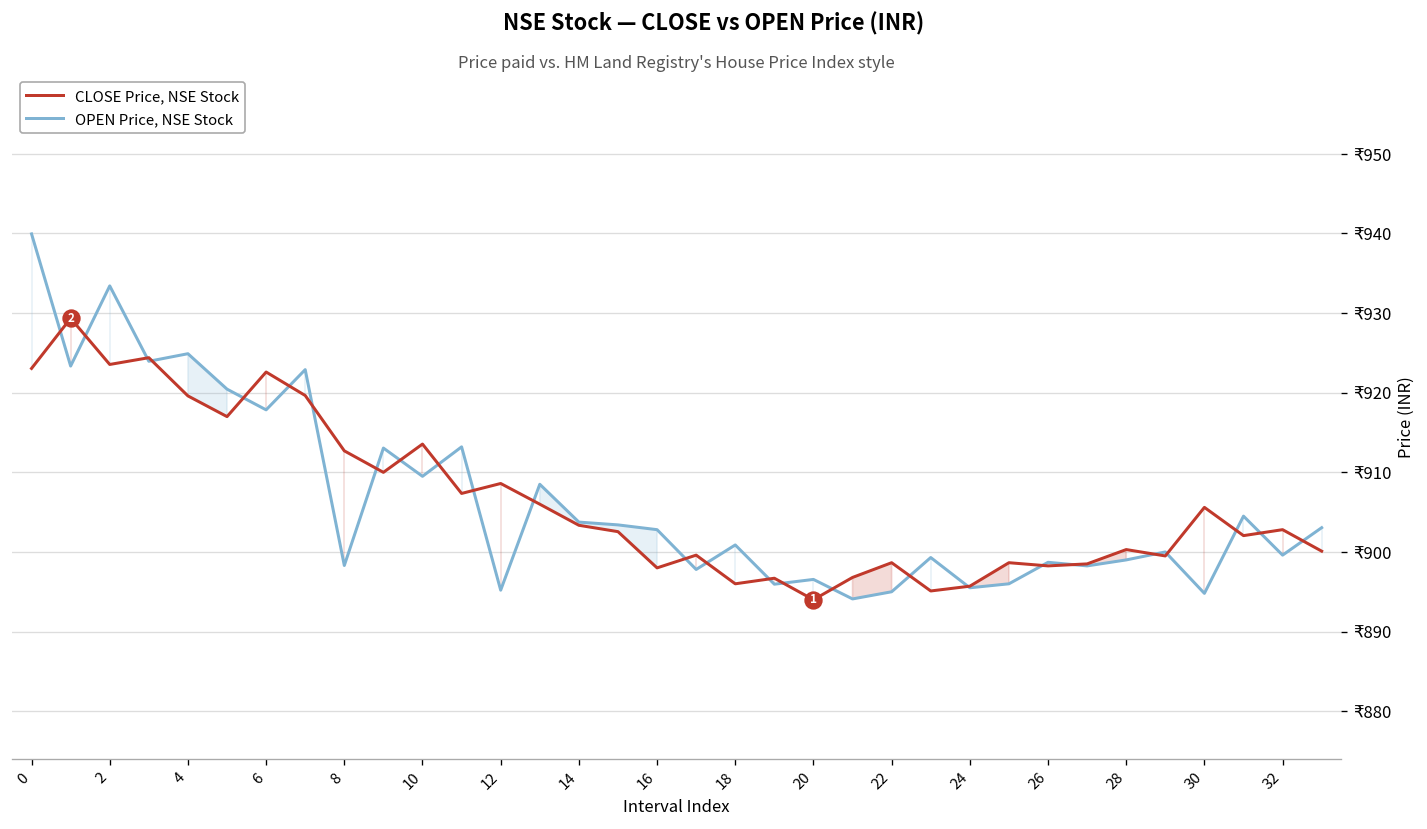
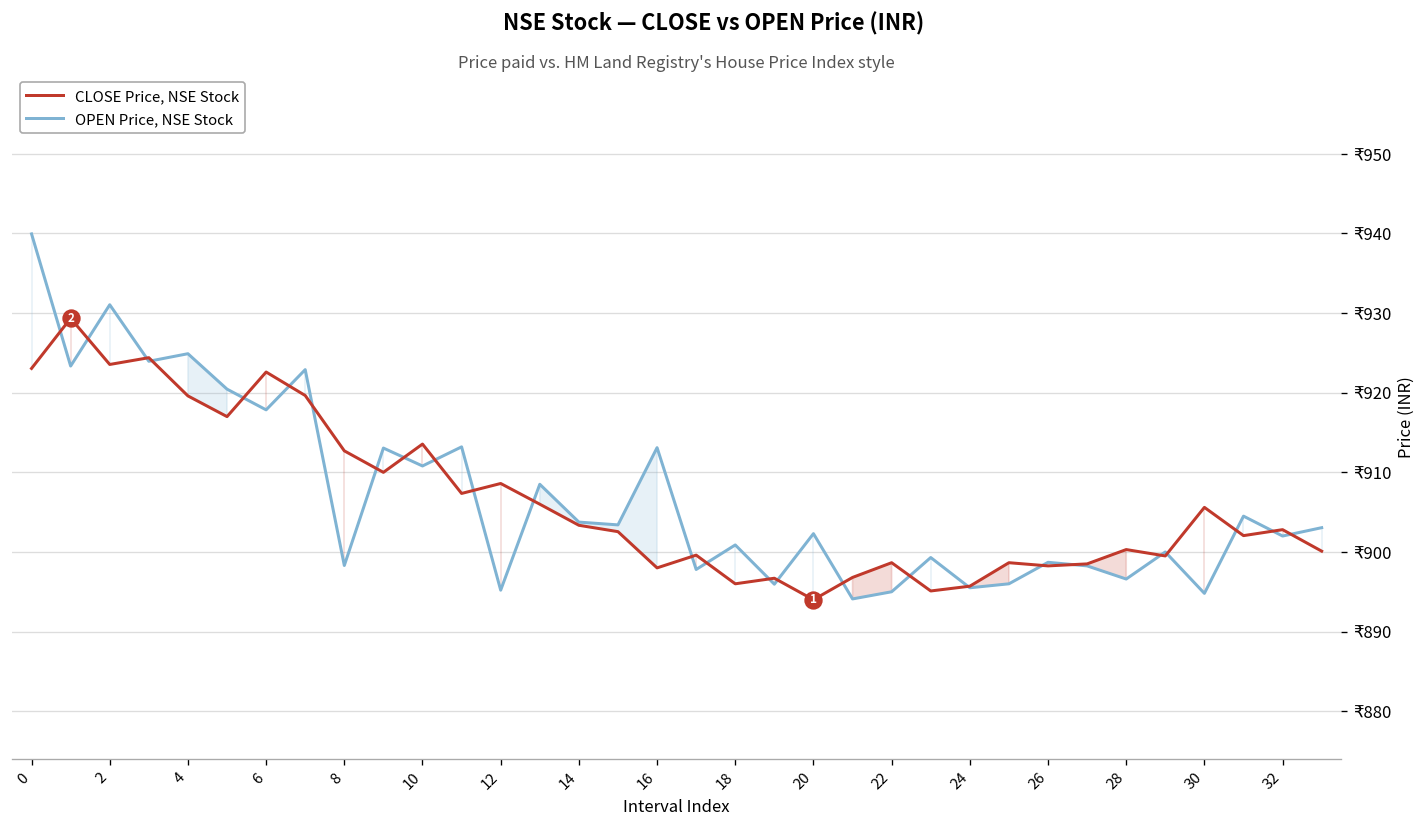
OPEN Price, NSE Stock, 2: ₹933 -> ₹931
OPEN Price, NSE Stock, 10: ₹910 -> ₹911
OPEN Price, NSE Stock, 16: ₹903 -> ₹913
OPEN Price, NSE Stock, 20: ₹897 -> ₹902
OPEN Price, NSE Stock, 28: ₹899 -> ₹897
OPEN Price, NSE Stock, 32: ₹900 -> ₹902
